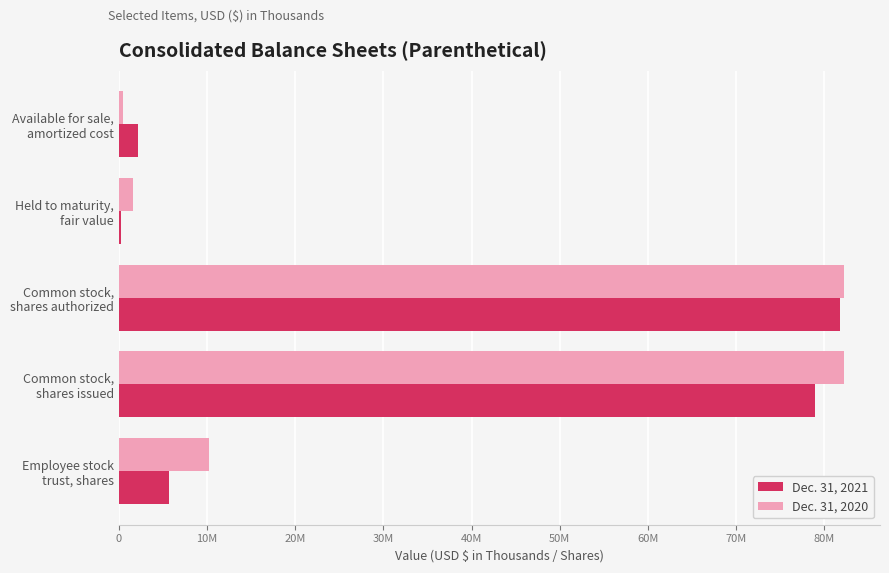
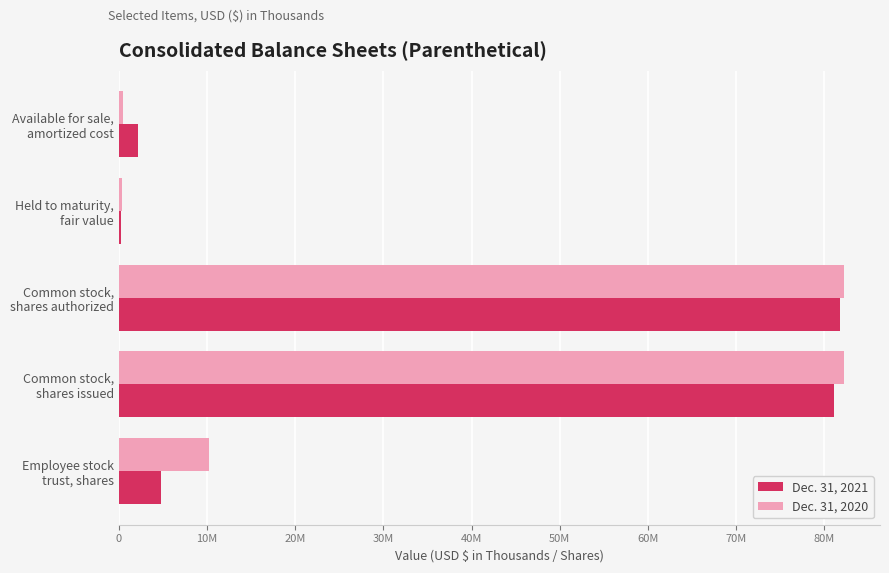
Dec. 31, 2020, Held to maturity, fair value: 2000000 -> 0
Dec. 31, 2021, Common stock, shares issued: 79000000 -> 81000000
Dec. 31, 2021, Employee stock trust, shares: 6000000 -> 5000000
